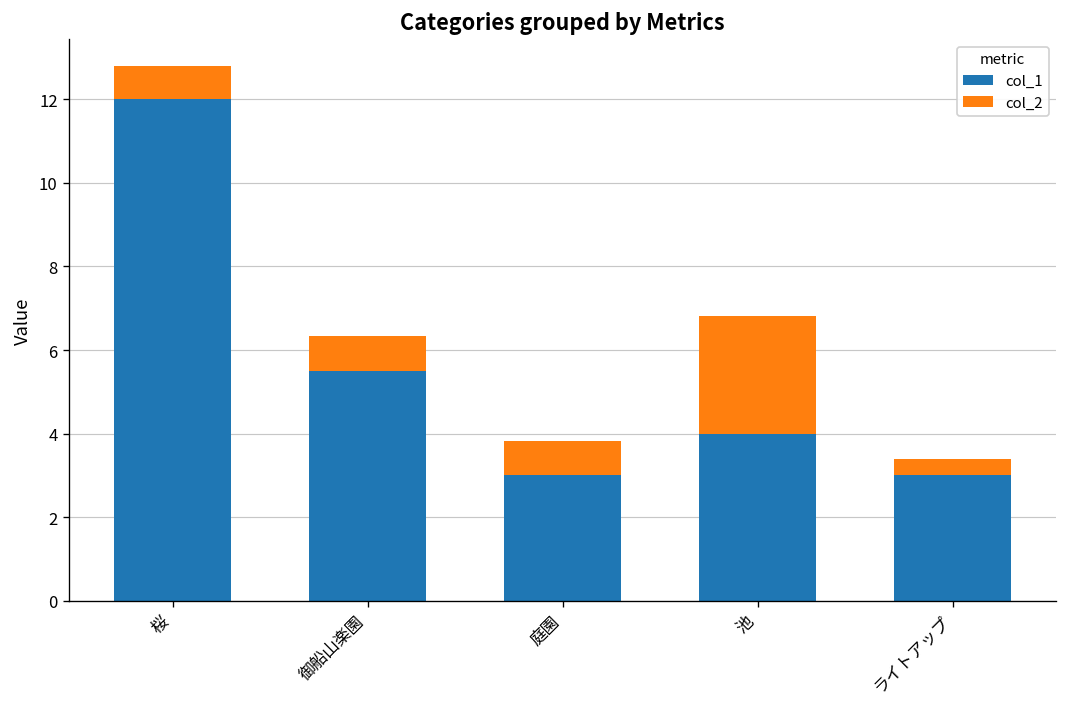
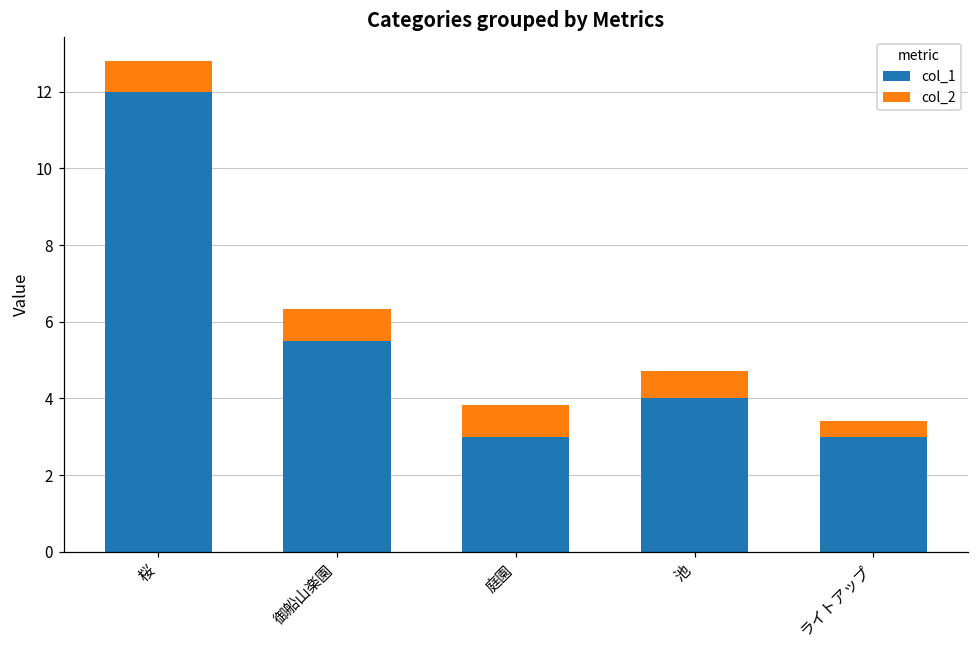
col_2, 池: 2.8 -> 0.7
